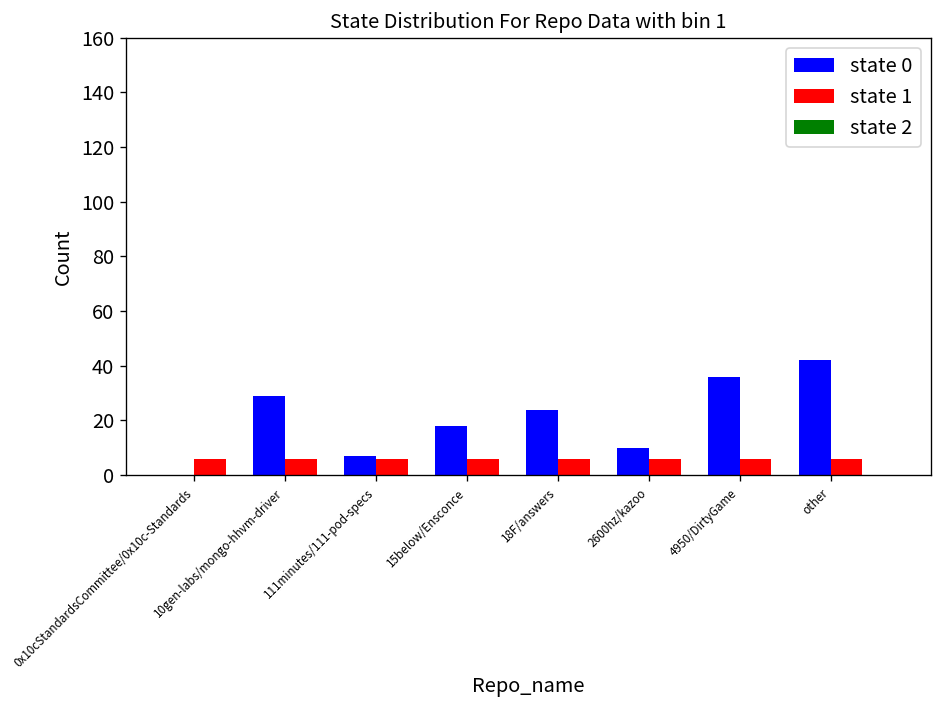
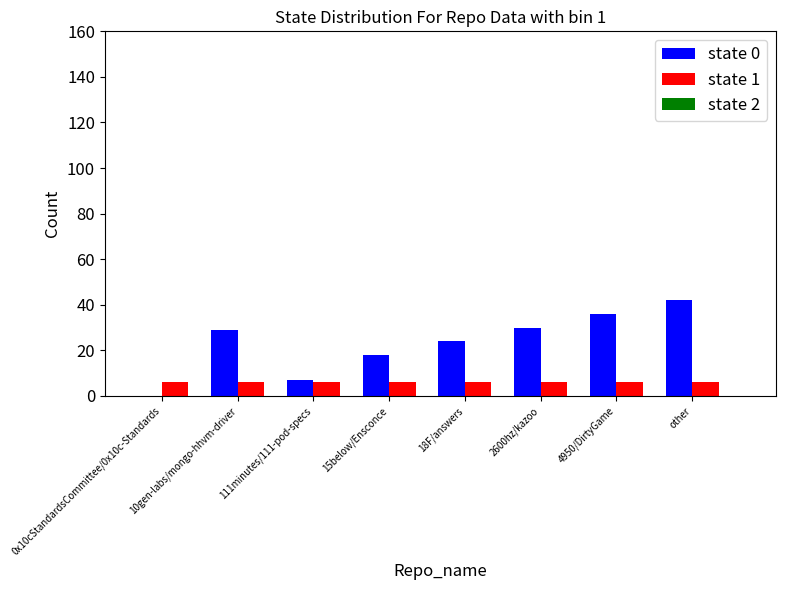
state 0, 2600hz/kazoo: 10 -> 30
